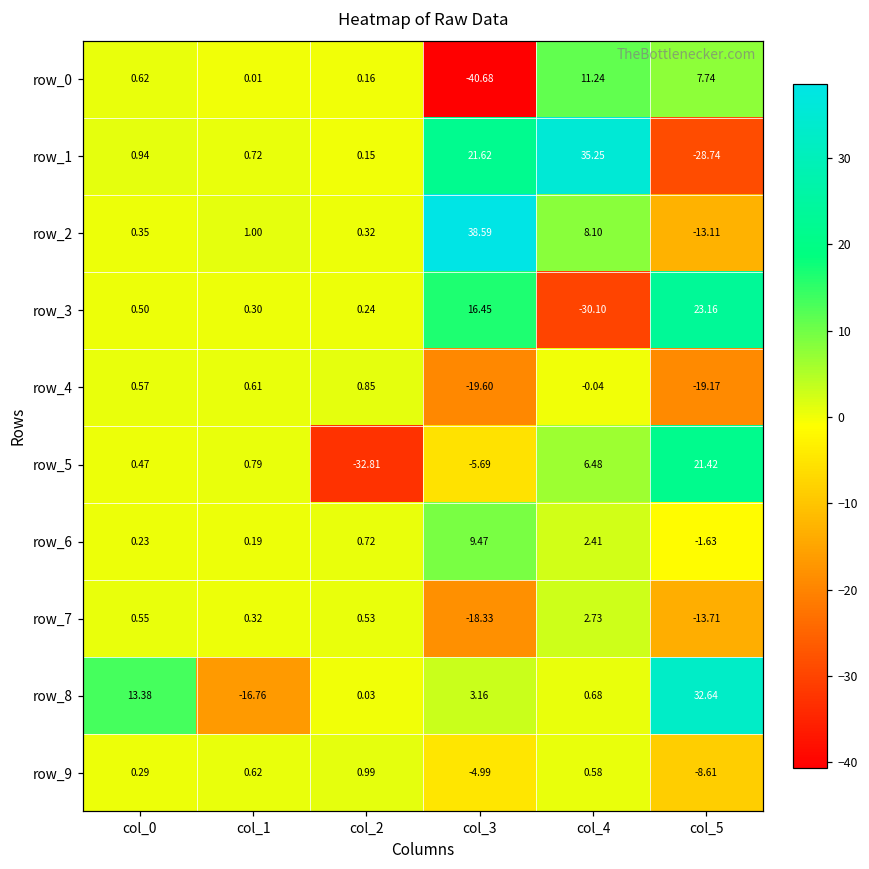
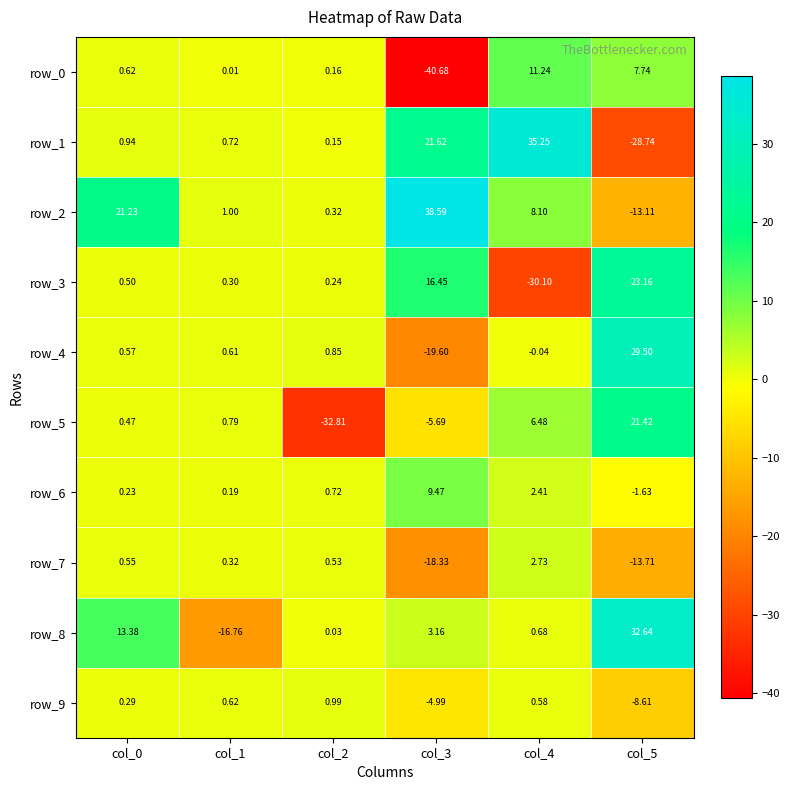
row_2, col_0: 0.35 -> 21.23
row_4, col_5: -19.17 -> 29.50
